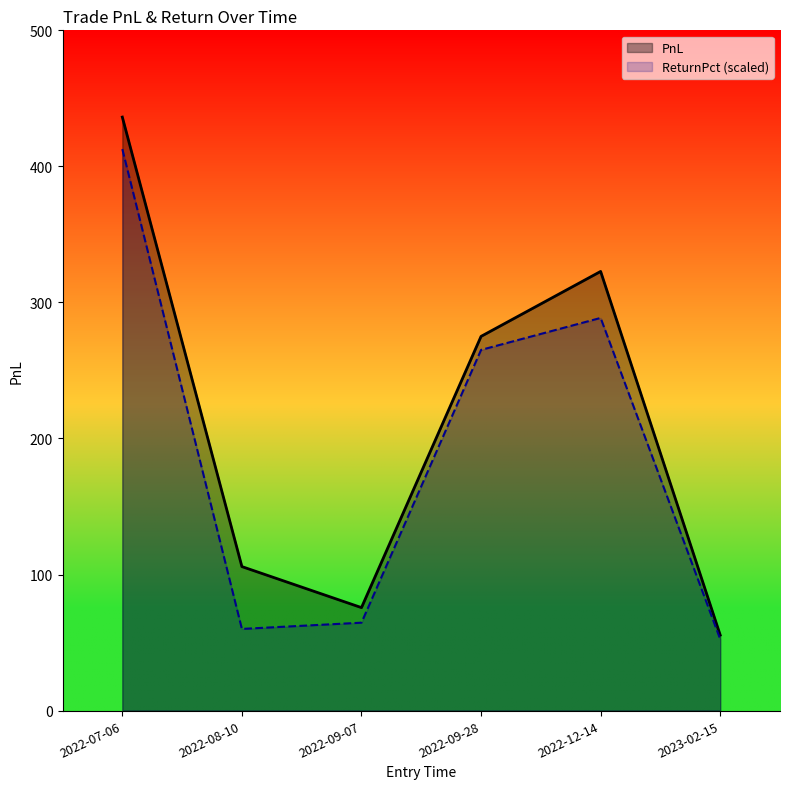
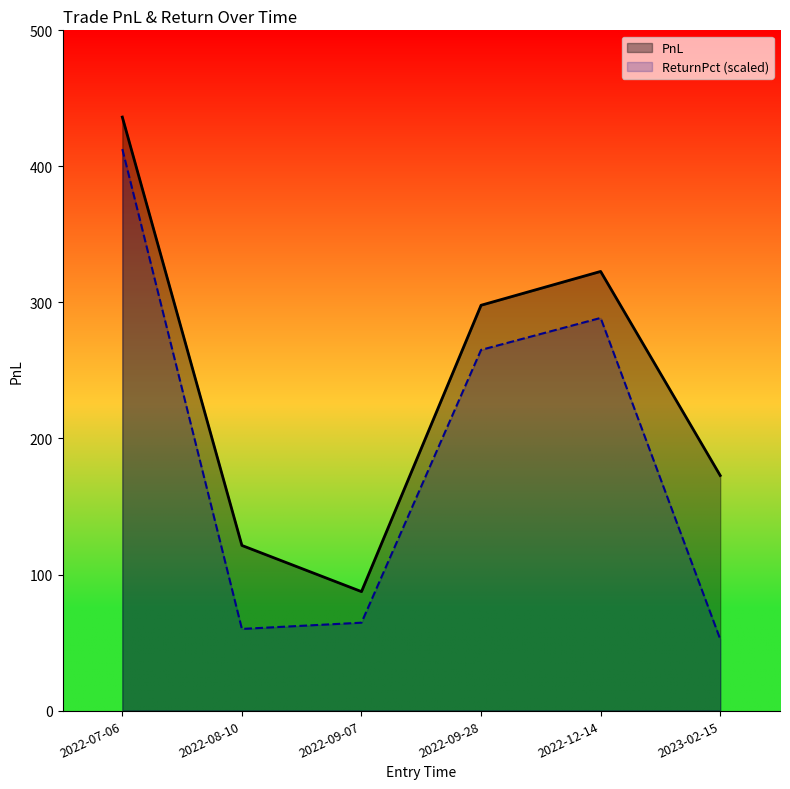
PnL, 2022-08-10: 106 -> 121
PnL, 2022-09-07: 76 -> 87
PnL, 2022-09-28: 275 -> 298
PnL, 2023-02-15: 55 -> 173
